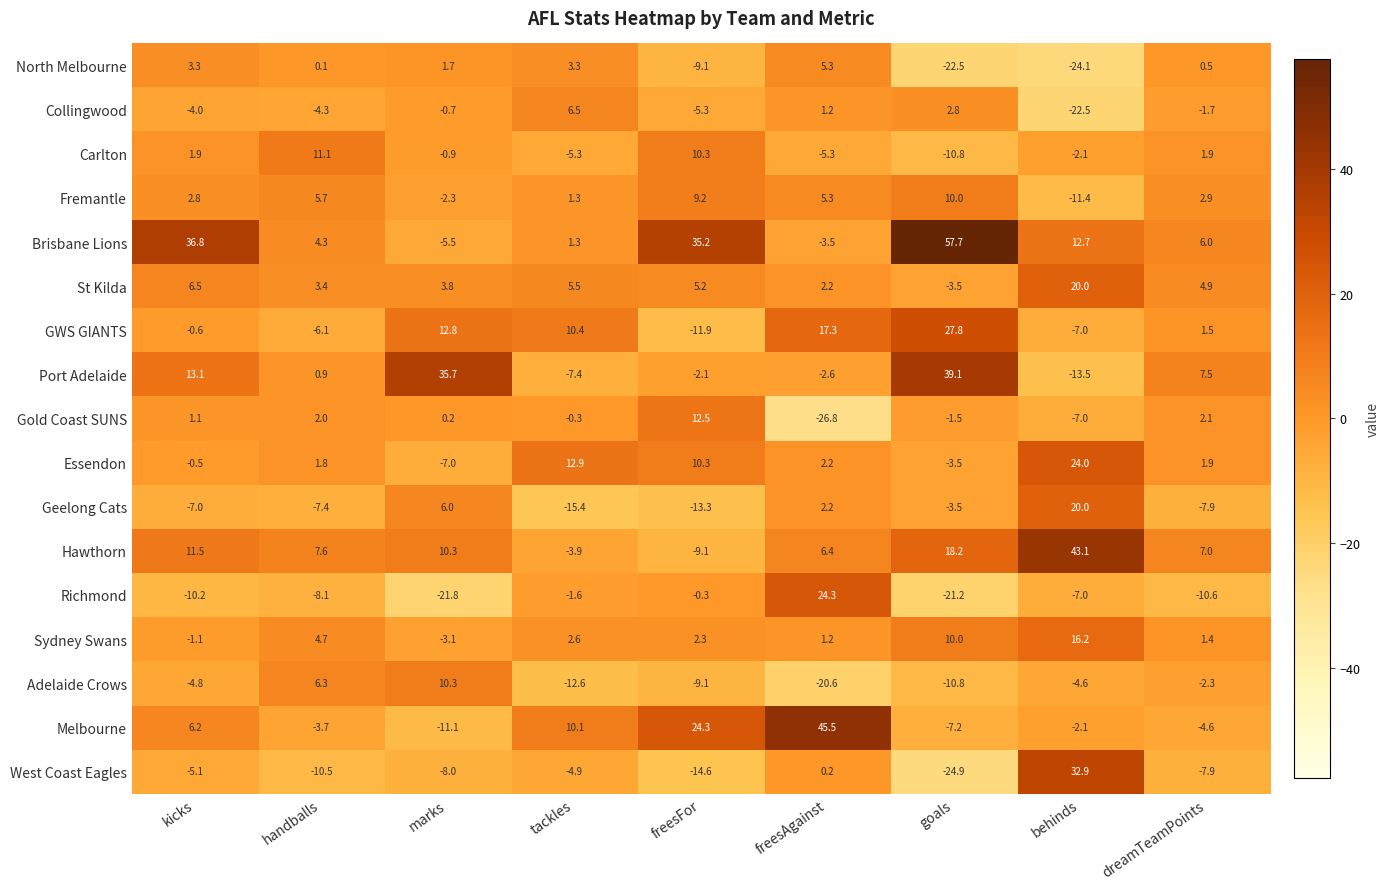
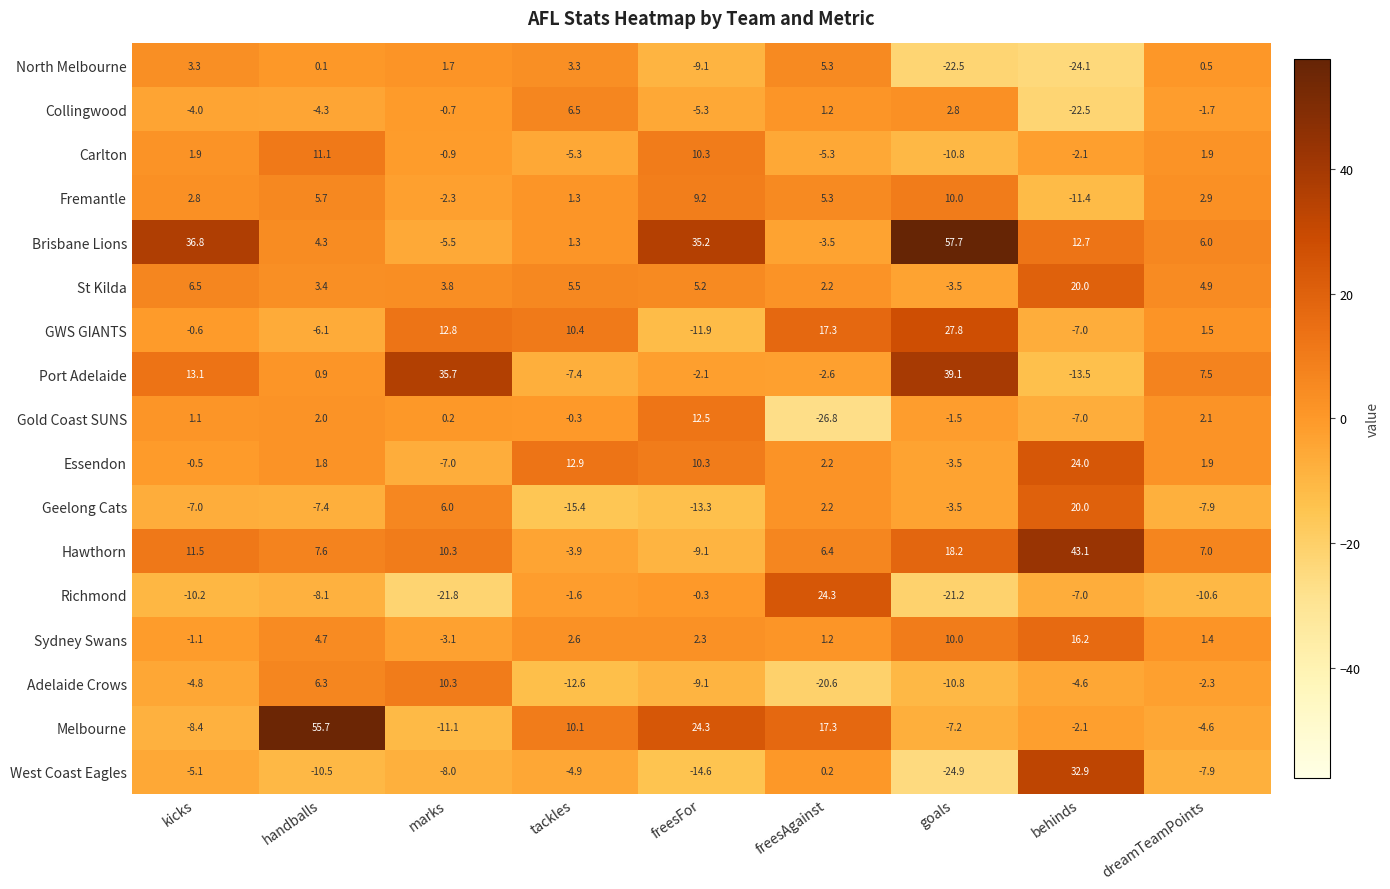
Melbourne, kicks: 6.2 -> -8.4
Melbourne, handballs: -3.7 -> 55.7
Melbourne, freesAgainst: 45.5 -> 17.3
